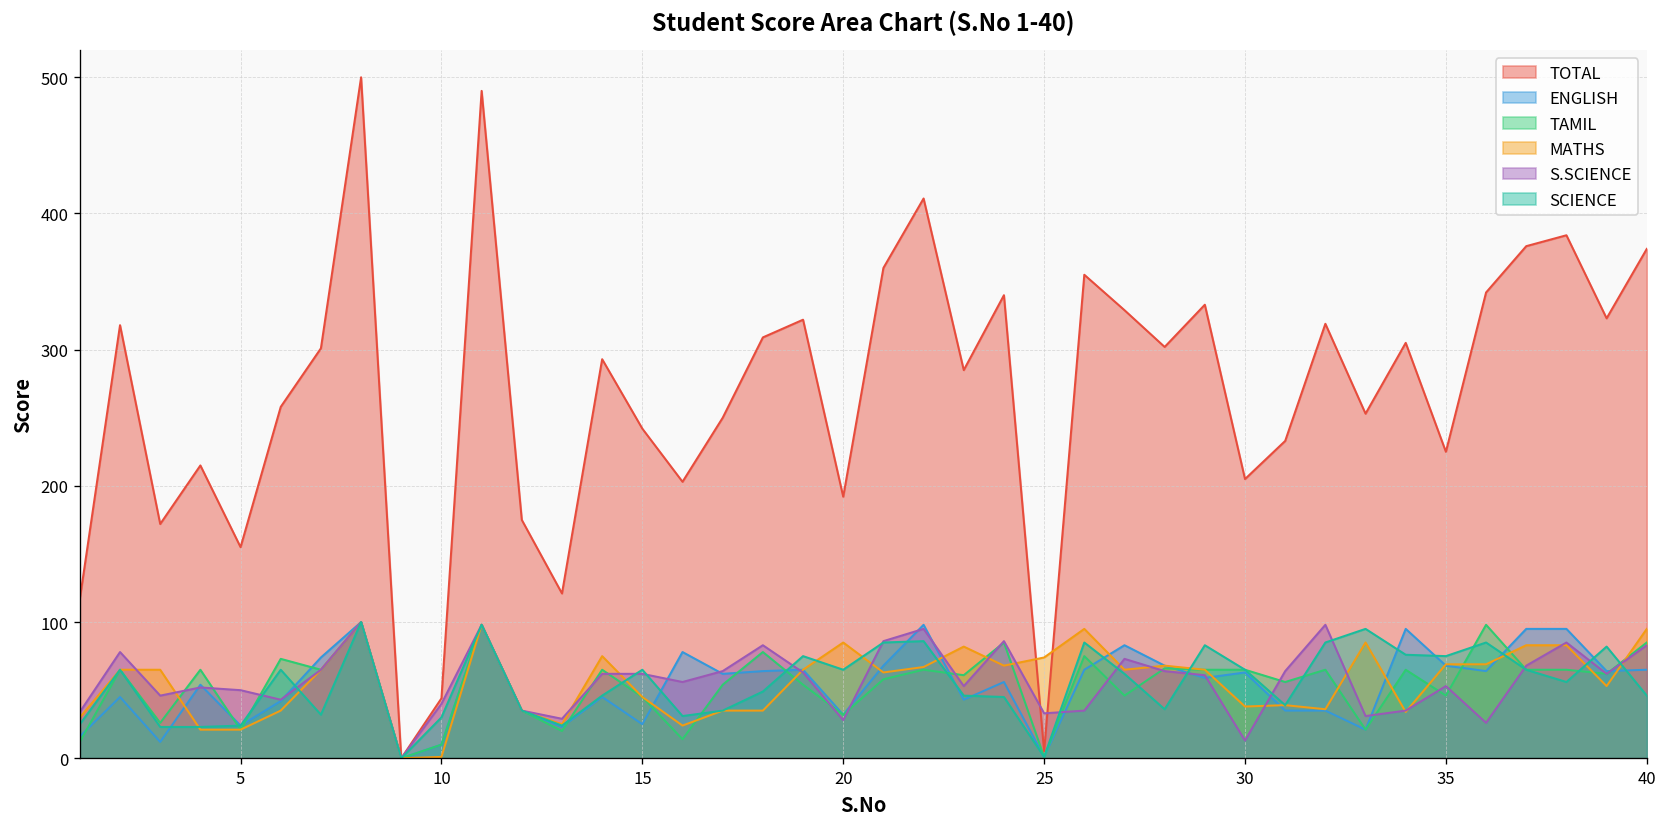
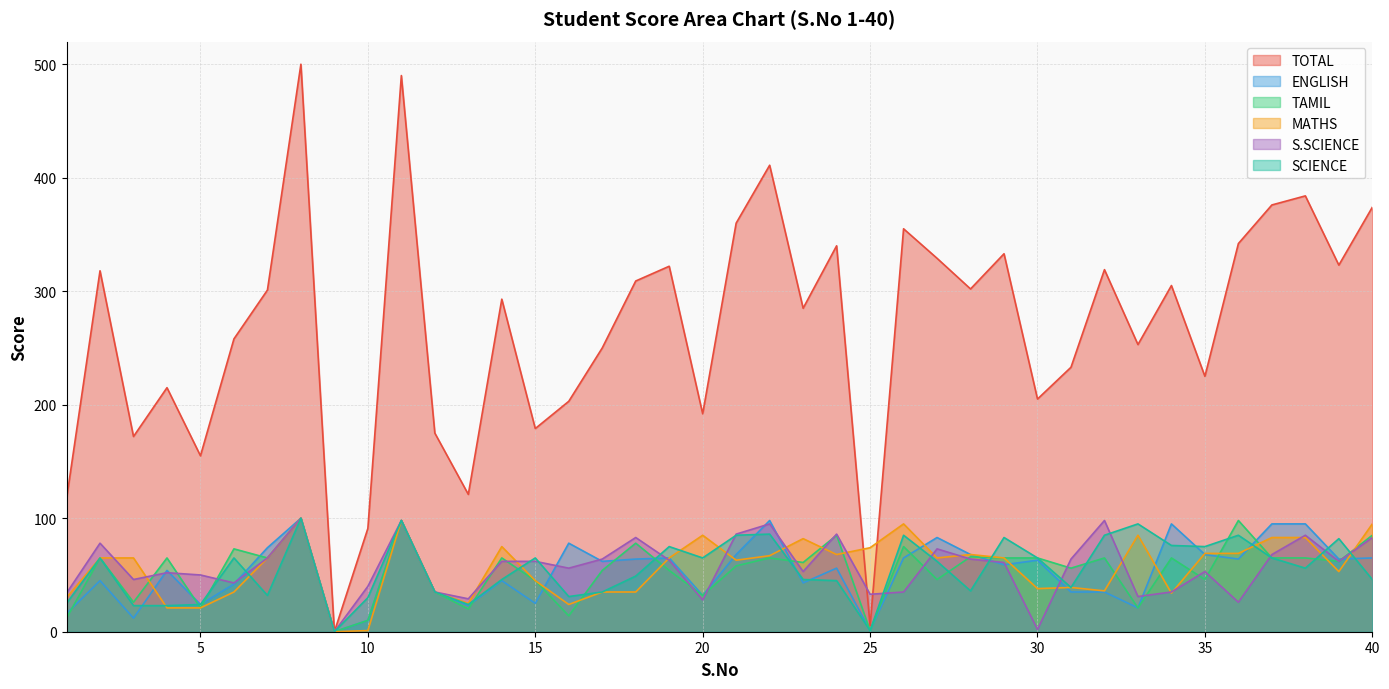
TOTAL, 10: 44 -> 91
TOTAL, 15: 242 -> 179
S.SCIENCE, 30: 13 -> 2
